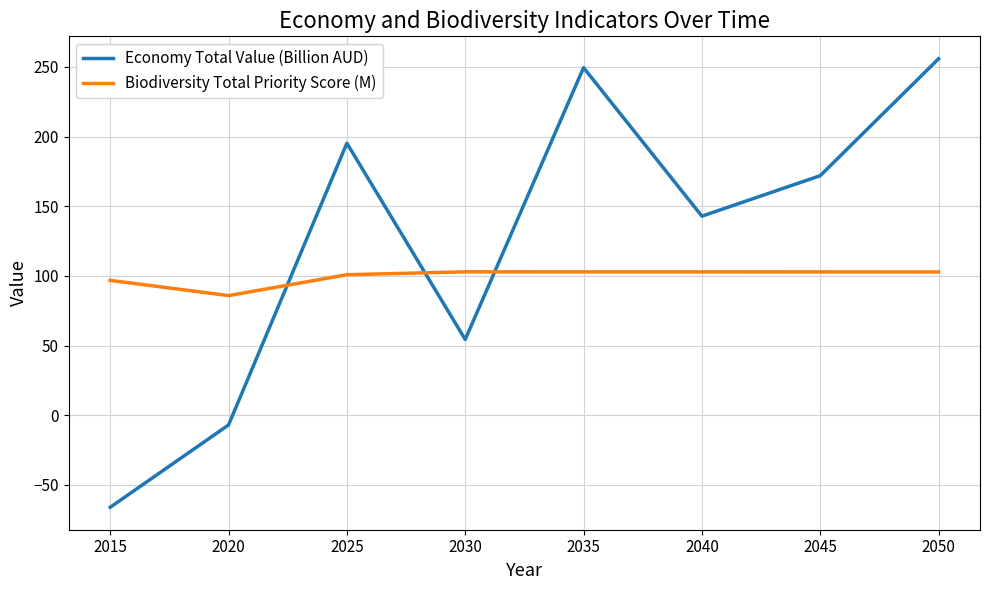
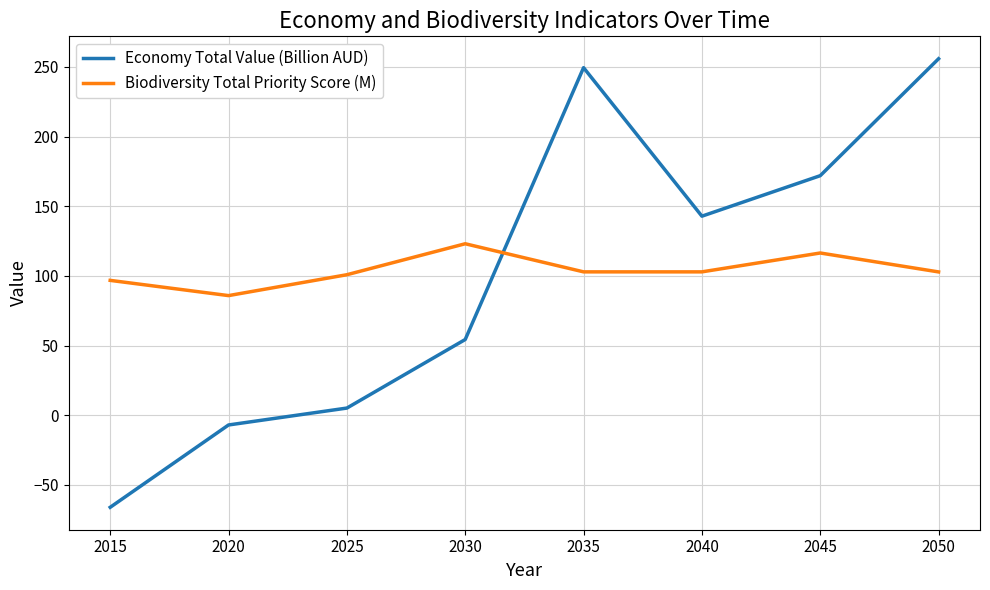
Economy Total Value (Billion AUD), 2025: 195 -> 5
Biodiversity Total Priority Score (M), 2030: 103 -> 123
Biodiversity Total Priority Score (M), 2045: 103 -> 116
